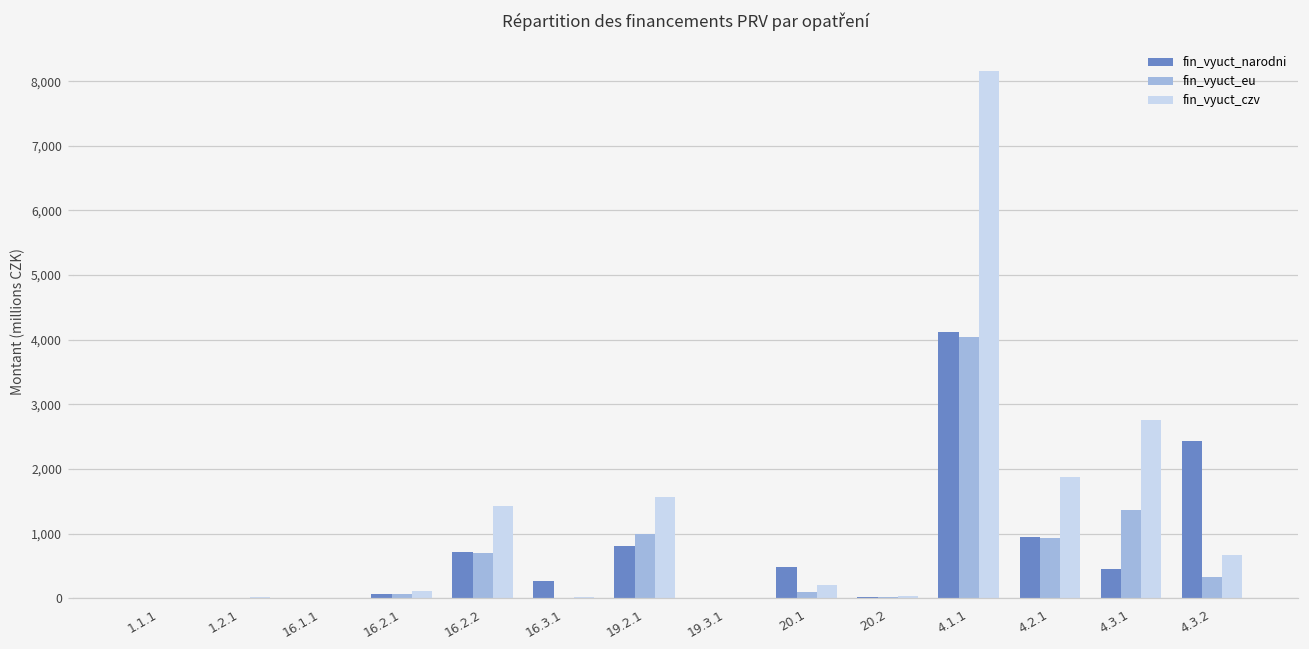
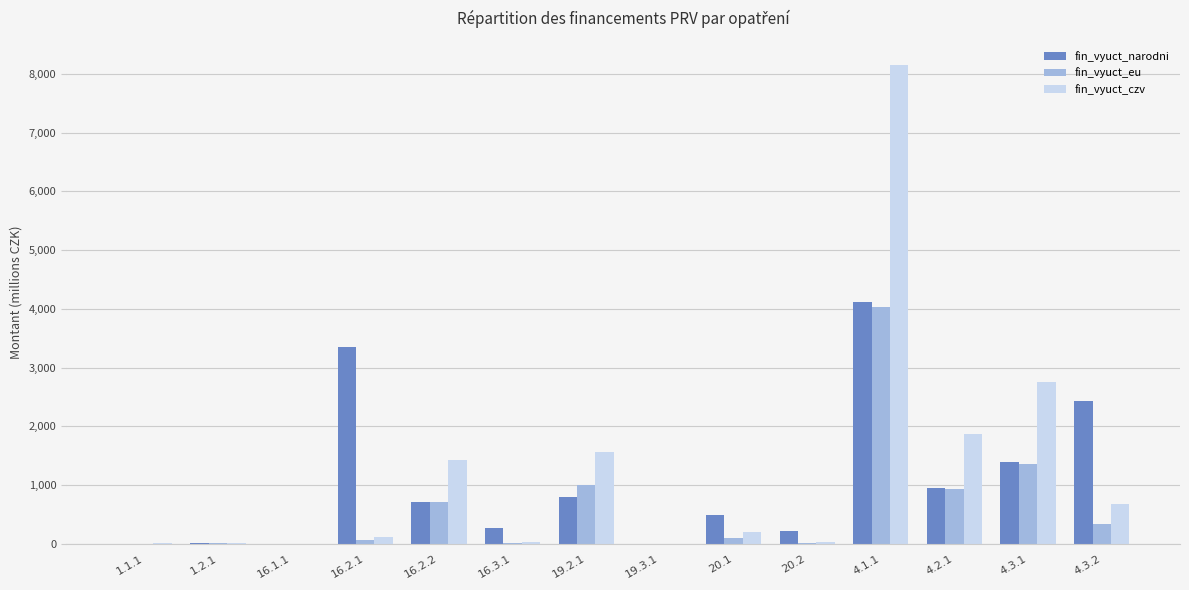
fin_vyuct_narodni, 16.2.1: 100 -> 3,400
fin_vyuct_narodni, 20.2: 0 -> 200
fin_vyuct_narodni, 4.3.1: 400 -> 1,400
